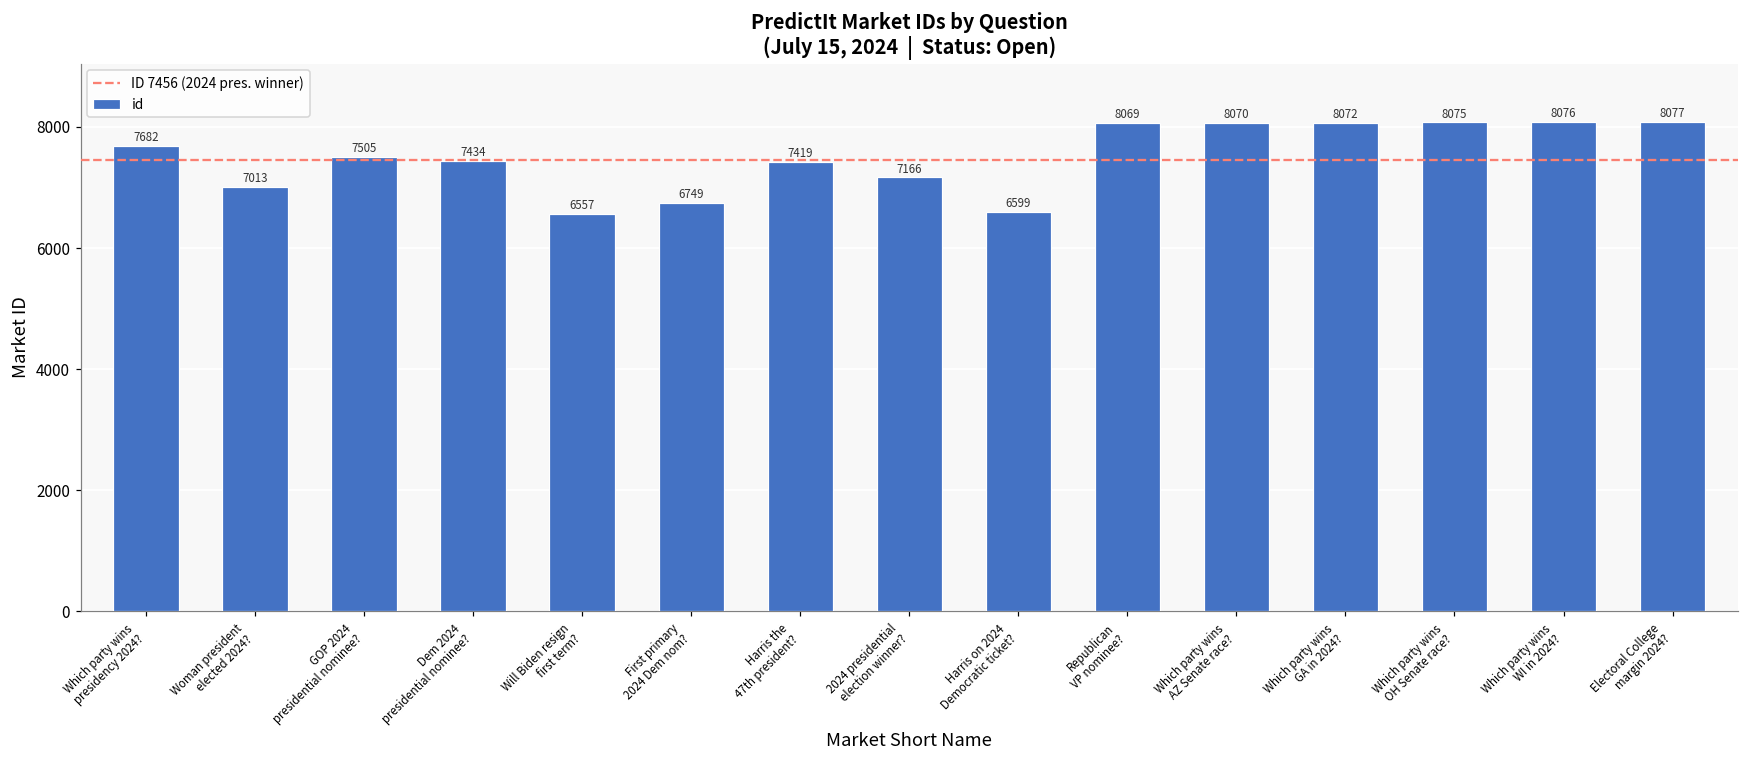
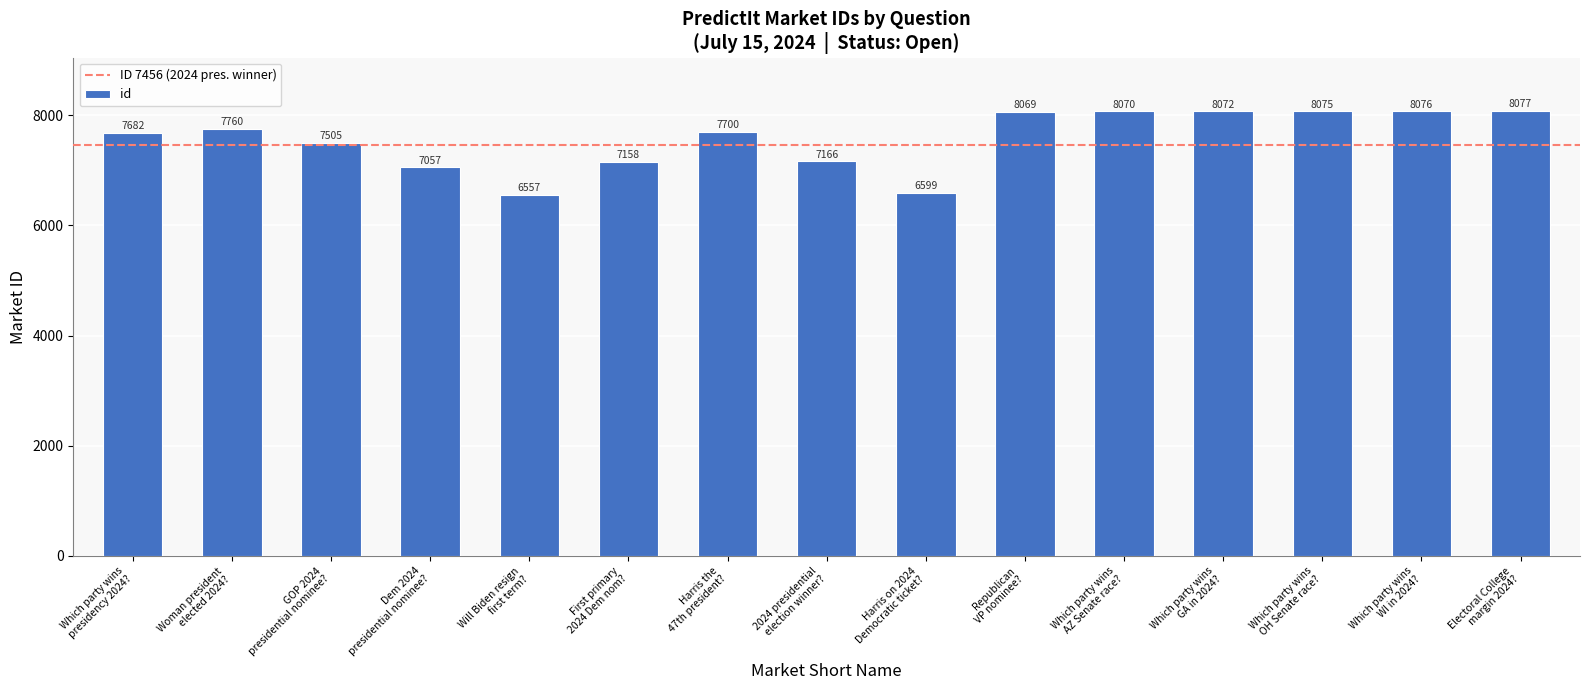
Woman president elected 2024?: 7013 -> 7760
Dem 2024 presidential nominee?: 7434 -> 7057
First primary 2024 Dem nom?: 6749 -> 7158
Harris the 47th president?: 7419 -> 7700
